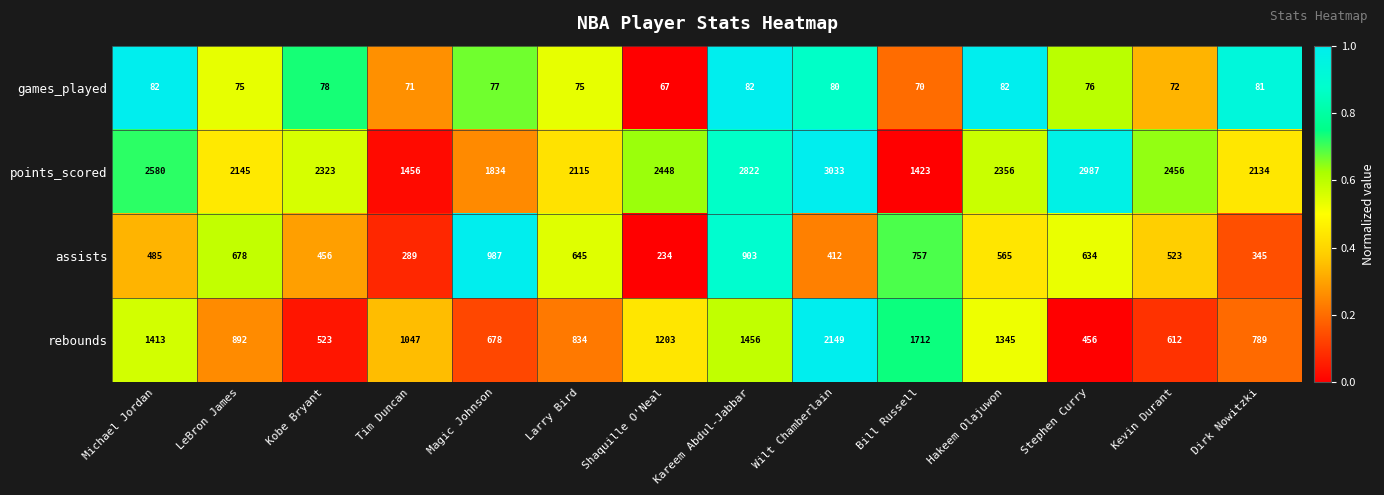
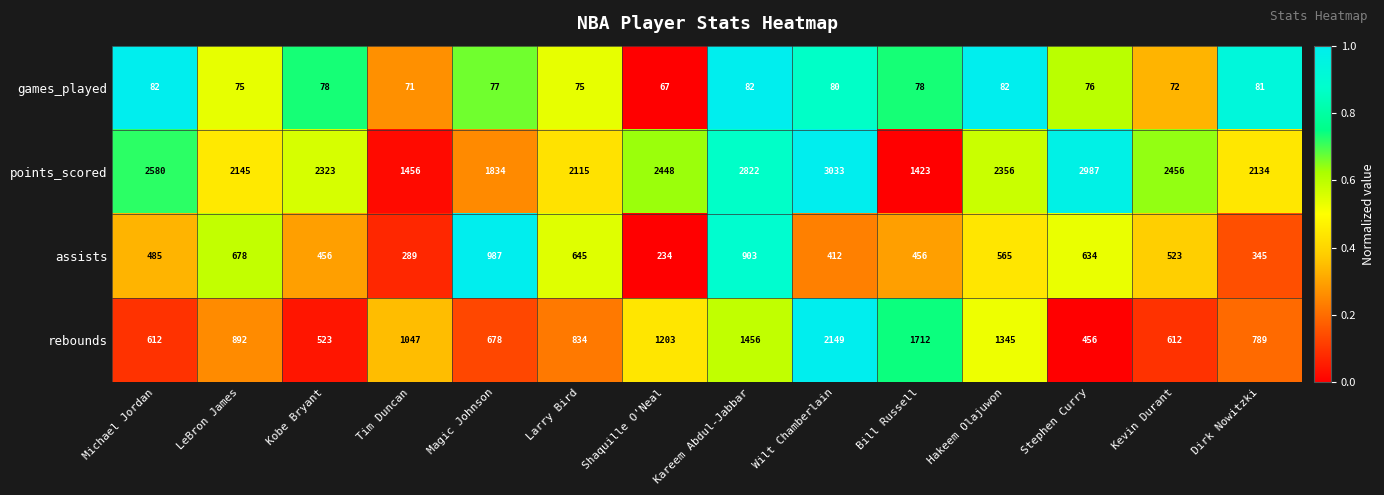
games_played, Bill Russell: 70 -> 78
assists, Bill Russell: 757 -> 456
rebounds, Michael Jordan: 1413 -> 612
